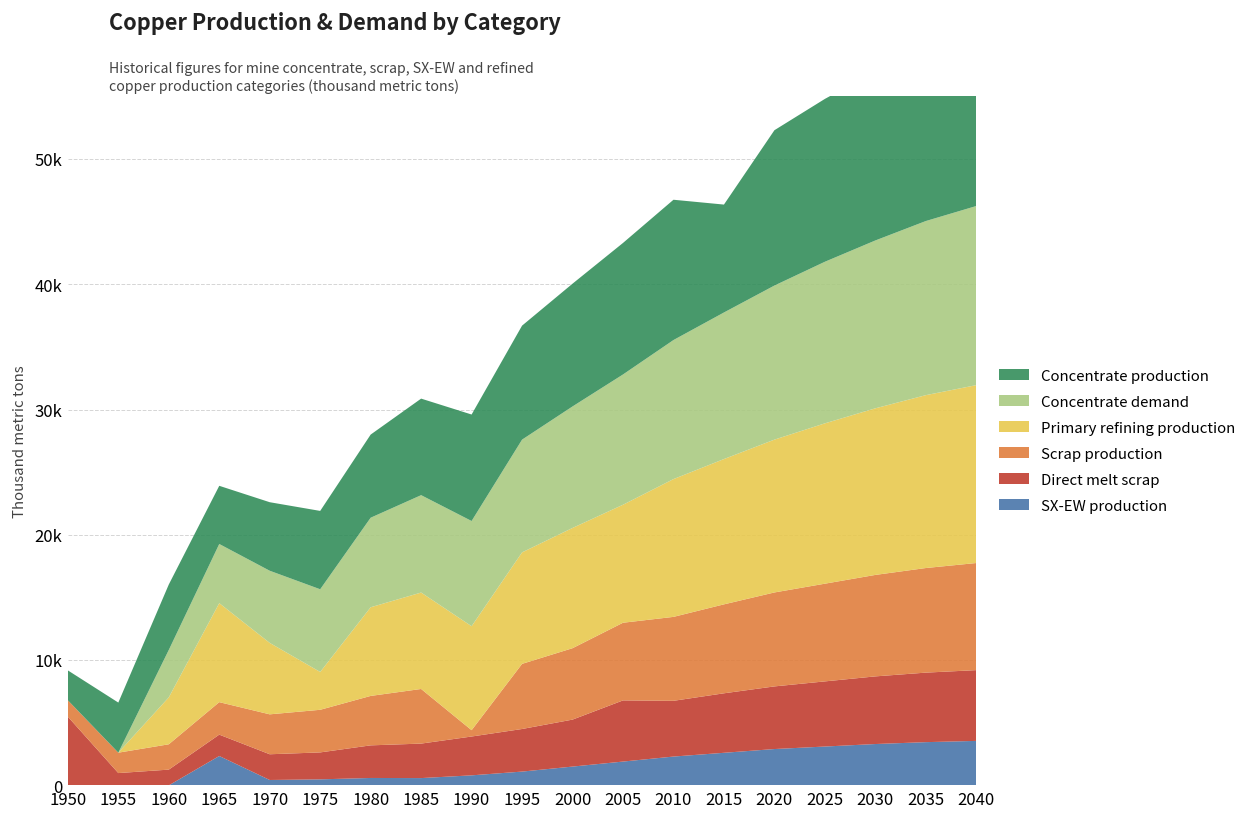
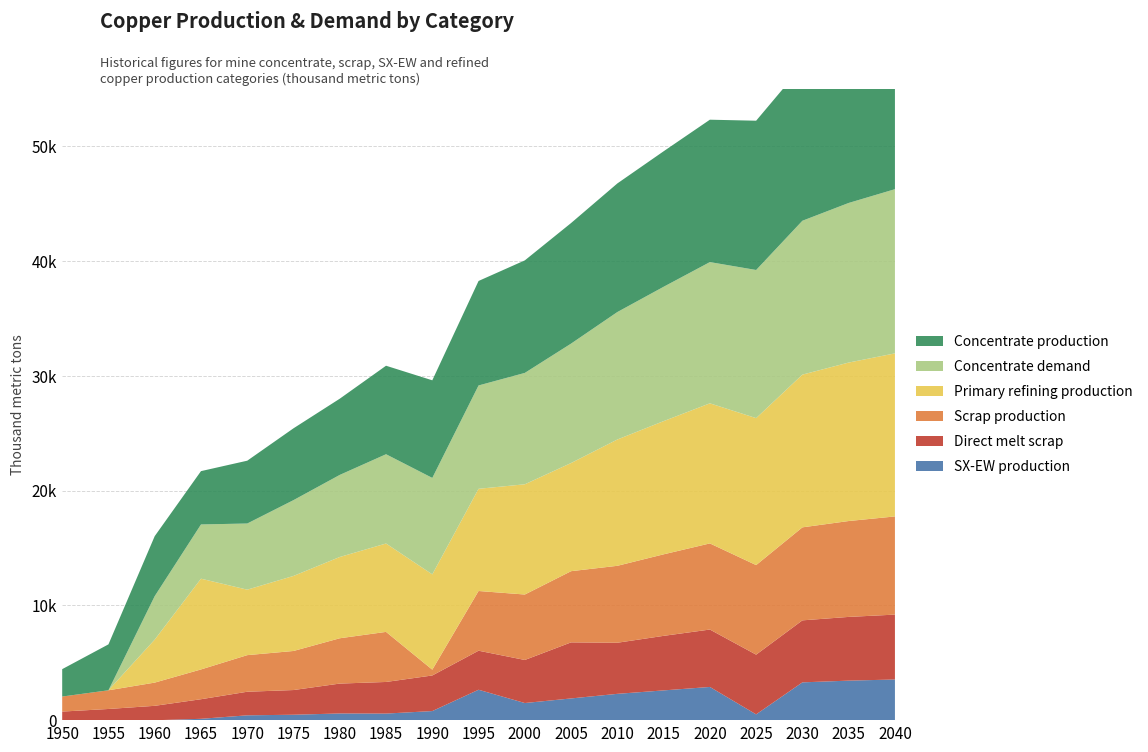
Direct melt scrap, 1950: 5500 -> 800
SX-EW production, 1965: 2300 -> 100
Primary refining production, 1975: 3000 -> 6500
SX-EW production, 1995: 1100 -> 2700
Concentrate production, 2015: 8600 -> 11800
SX-EW production, 2025: 3100 -> 500
